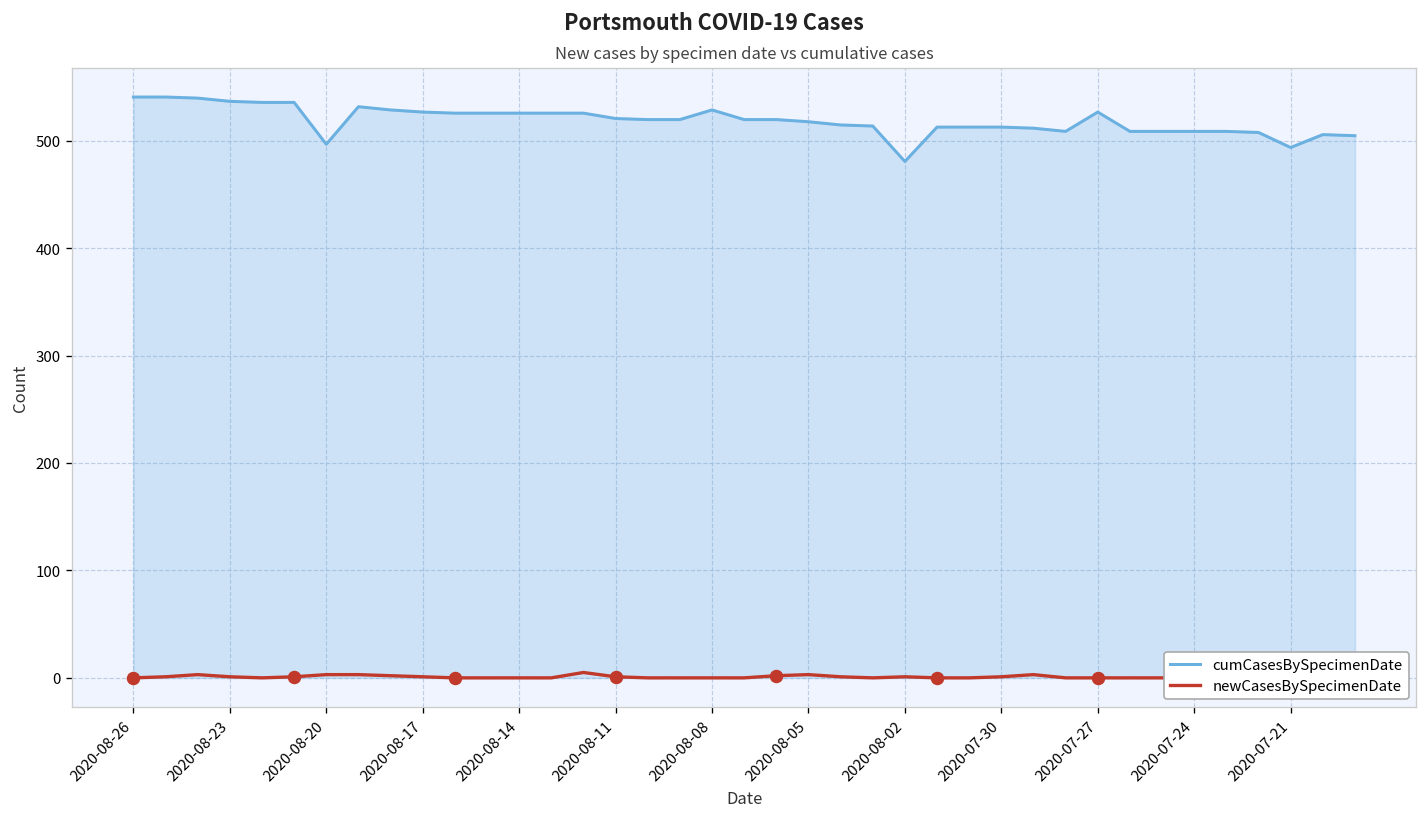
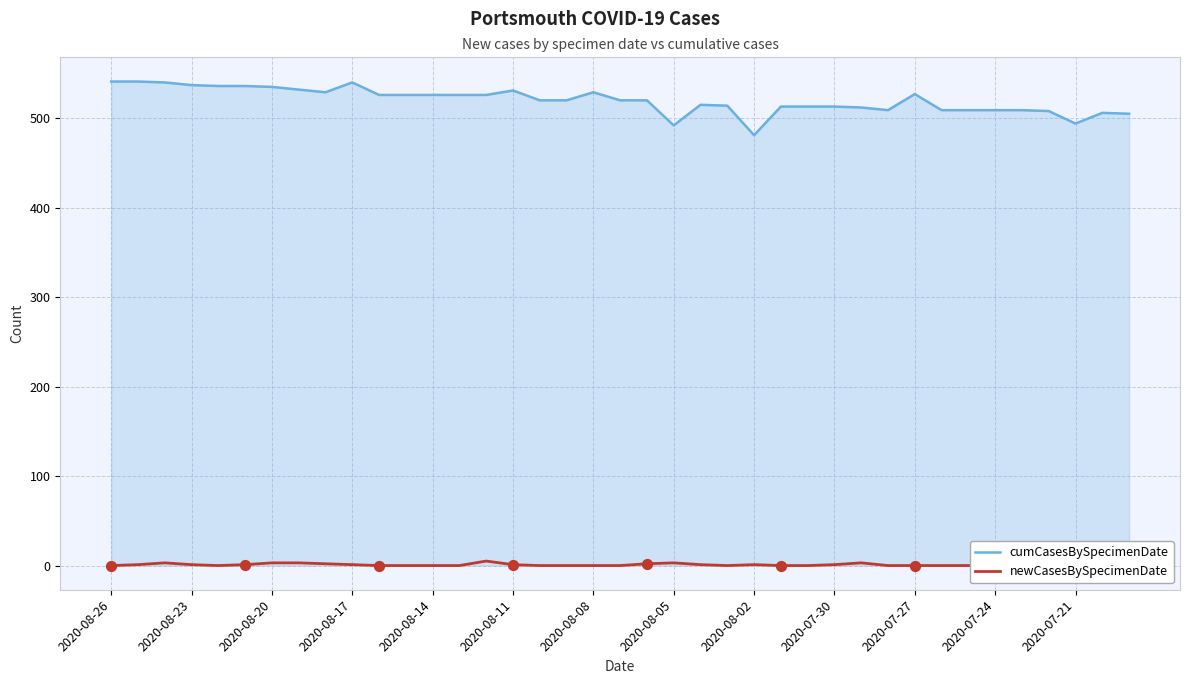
cumCasesBySpecimenDate, 2020-08-20: 500 -> 540
cumCasesBySpecimenDate, 2020-08-17: 530 -> 540
cumCasesBySpecimenDate, 2020-08-11: 520 -> 530
cumCasesBySpecimenDate, 2020-08-05: 520 -> 490
